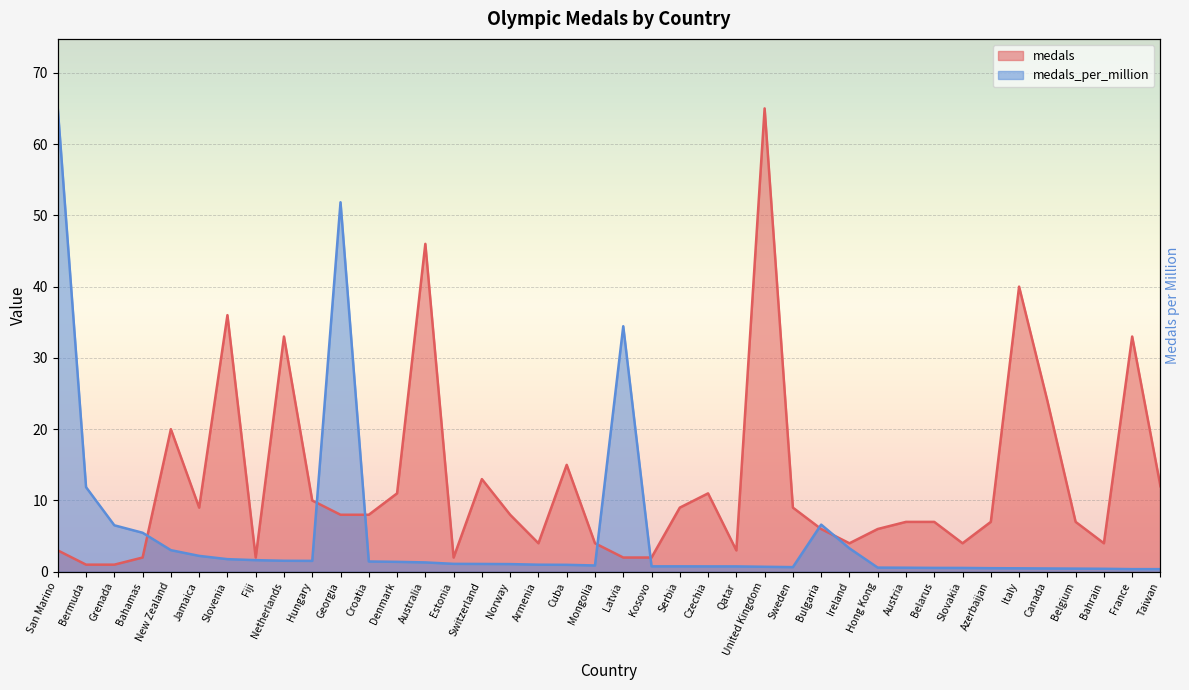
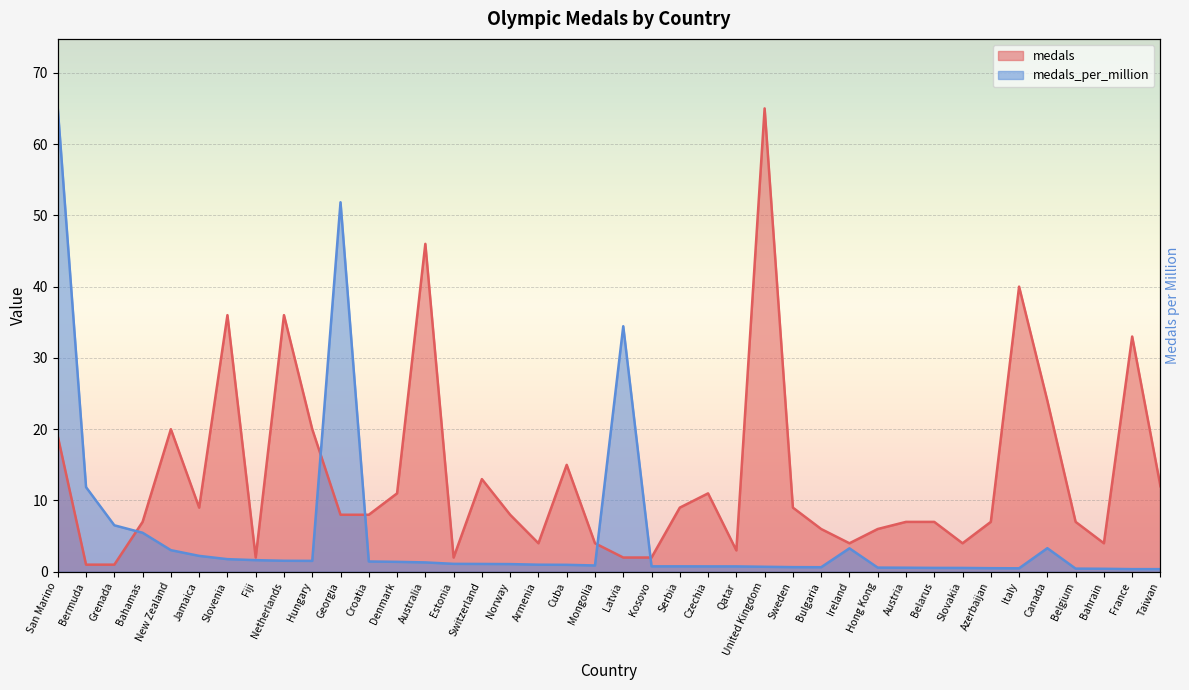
medals, San Marino: 3 -> 19
medals, Bahamas: 2 -> 7
medals, Netherlands: 33 -> 36
medals, Hungary: 10 -> 20
medals_per_million, Bulgaria: 7 -> 1
medals_per_million, Canada: 0 -> 3
